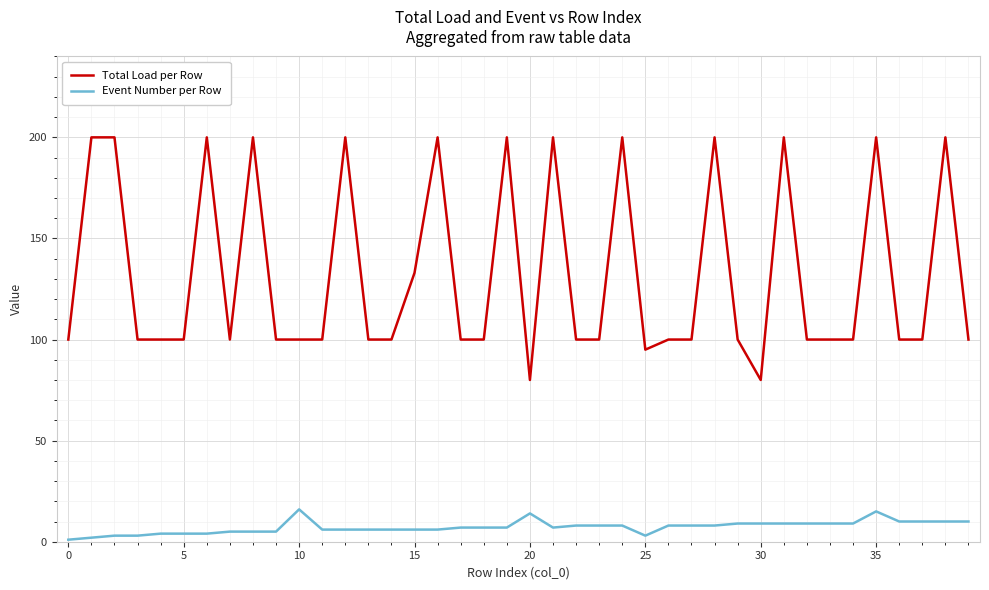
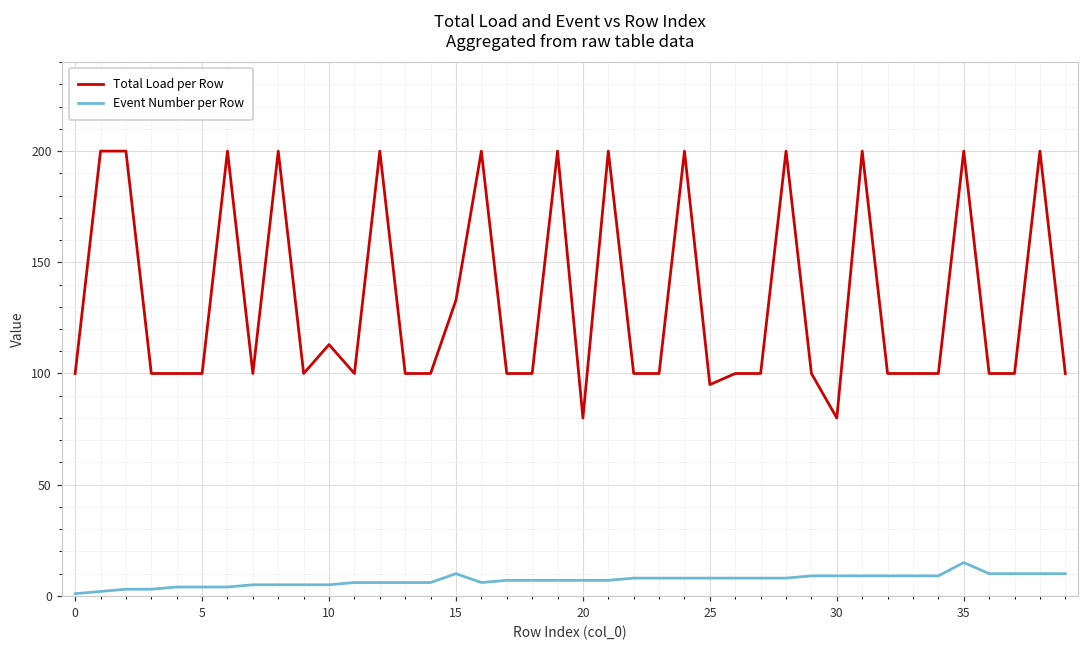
Total Load per Row, 10: 100 -> 113
Event Number per Row, 10: 16 -> 5
Event Number per Row, 15: 6 -> 10
Event Number per Row, 20: 14 -> 7
Event Number per Row, 25: 3 -> 8
